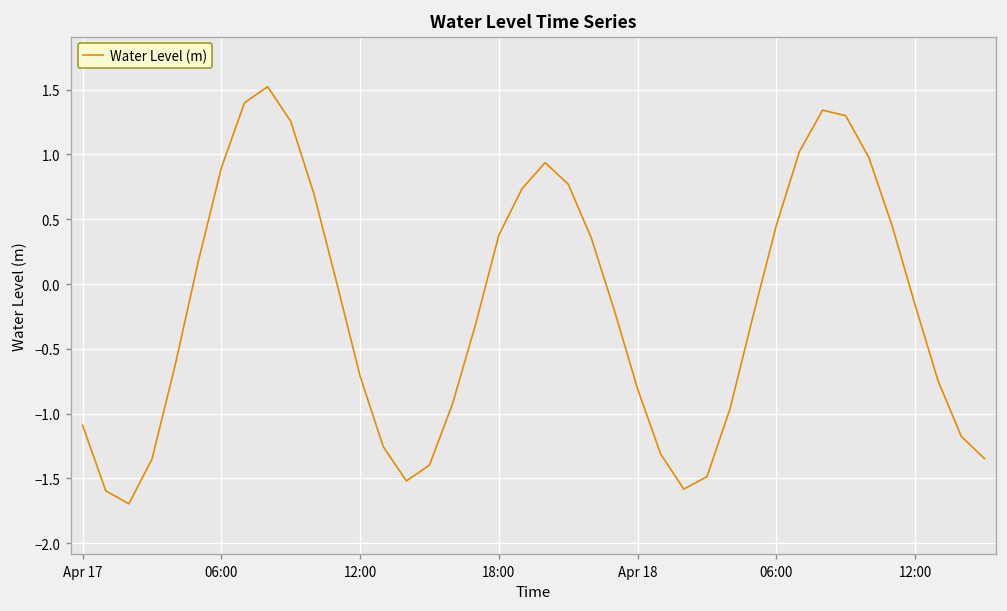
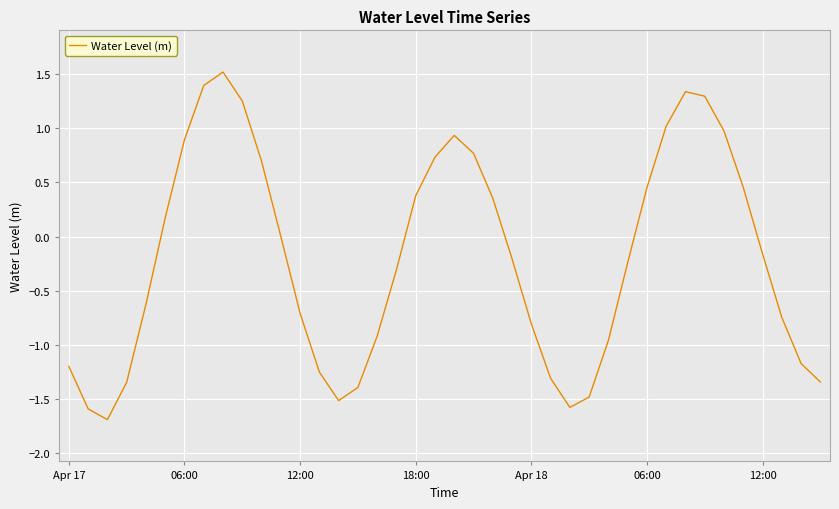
Apr 17: -1.09 -> -1.20
